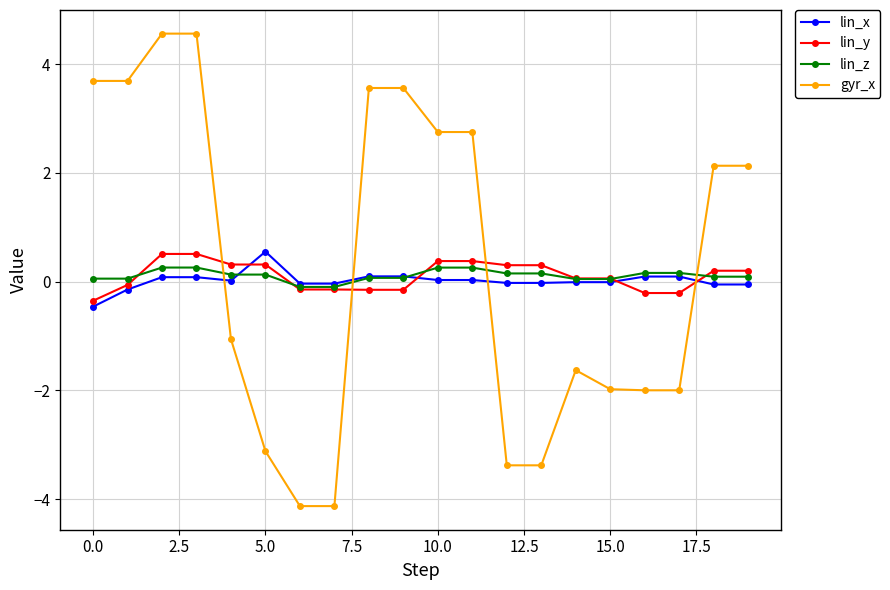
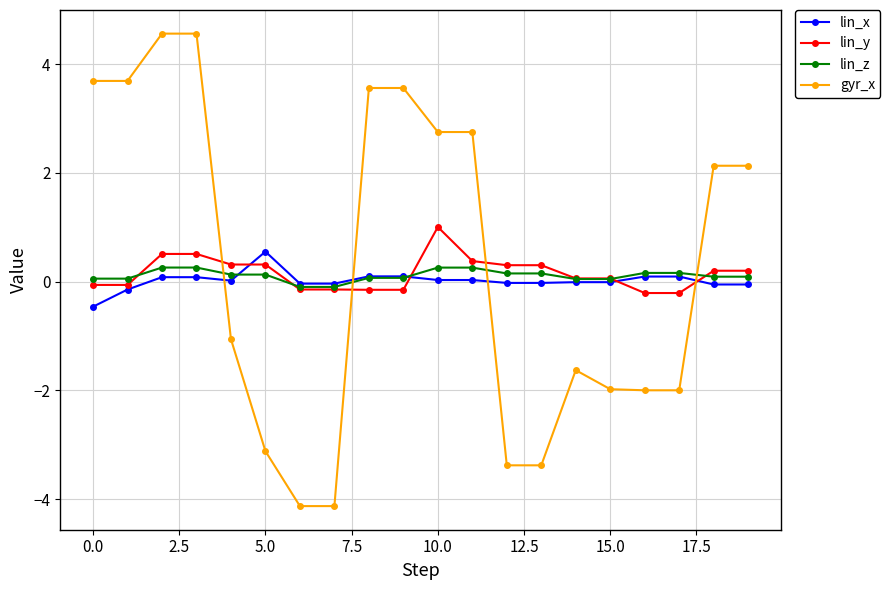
lin_y, 0.0: -0.4 -> -0.1
lin_y, 10.0: 0.4 -> 1.0
